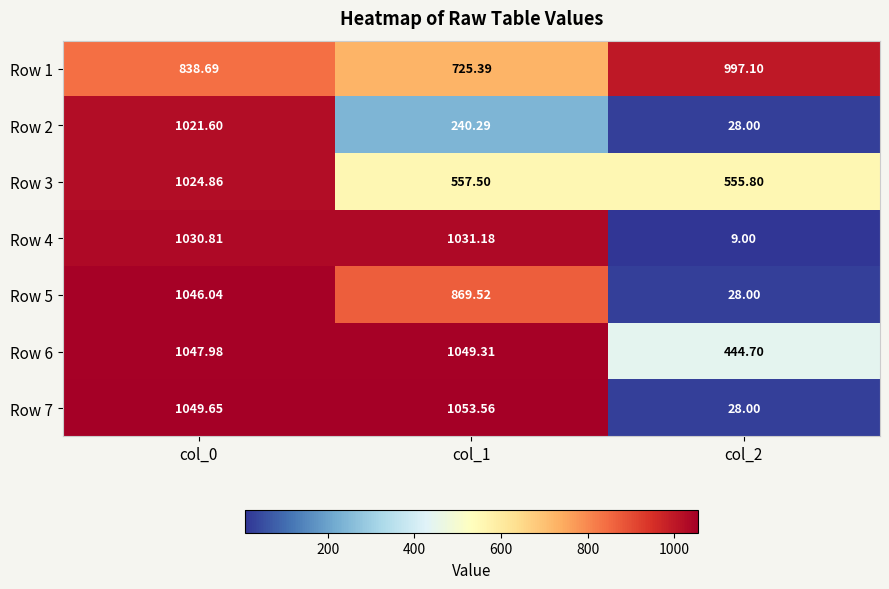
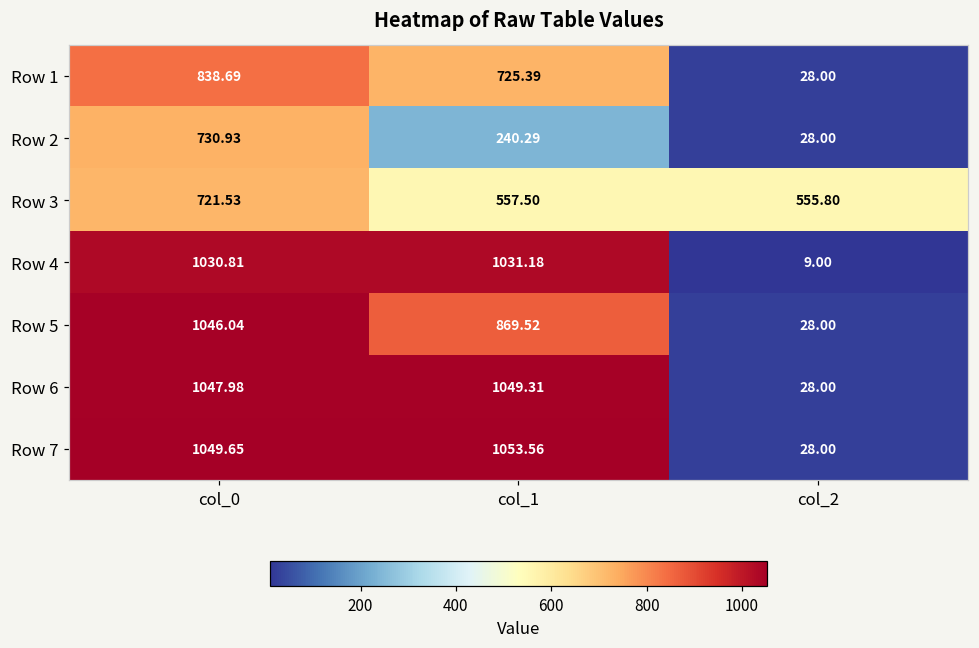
Row 1, col_2: 997.10 -> 28.00
Row 2, col_0: 1021.60 -> 730.93
Row 3, col_0: 1024.86 -> 721.53
Row 6, col_2: 444.70 -> 28.00
